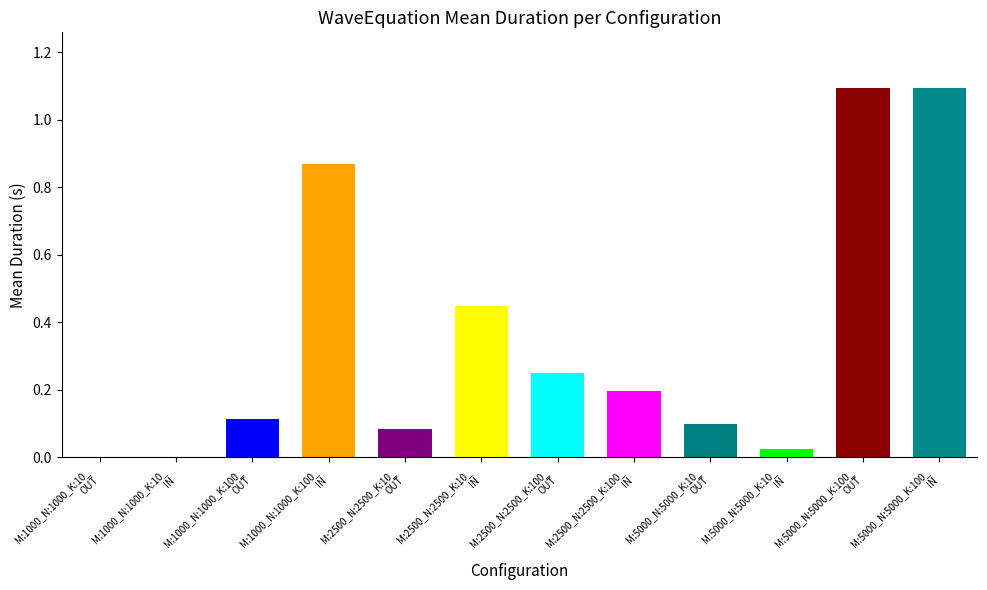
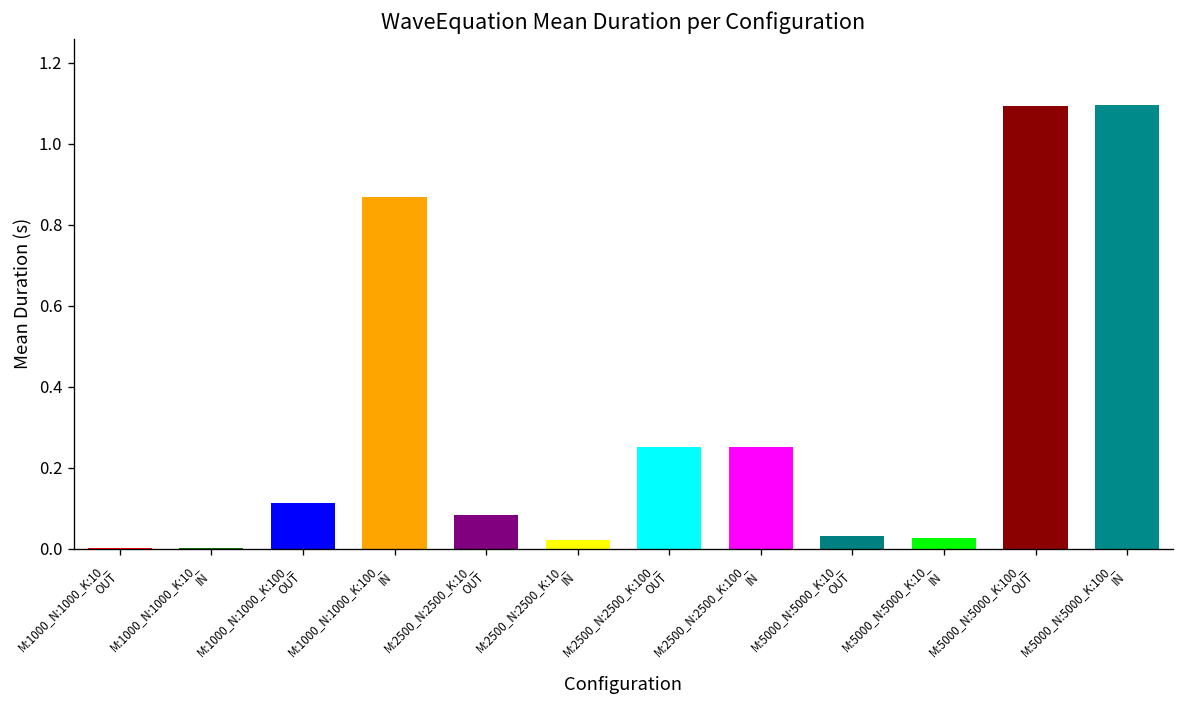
M:2500_N:2500_K:10_ IN: 0.45 -> 0.02
M:2500_N:2500_K:100_ IN: 0.20 -> 0.25
M:5000_N:5000_K:10_ OUT: 0.10 -> 0.03
